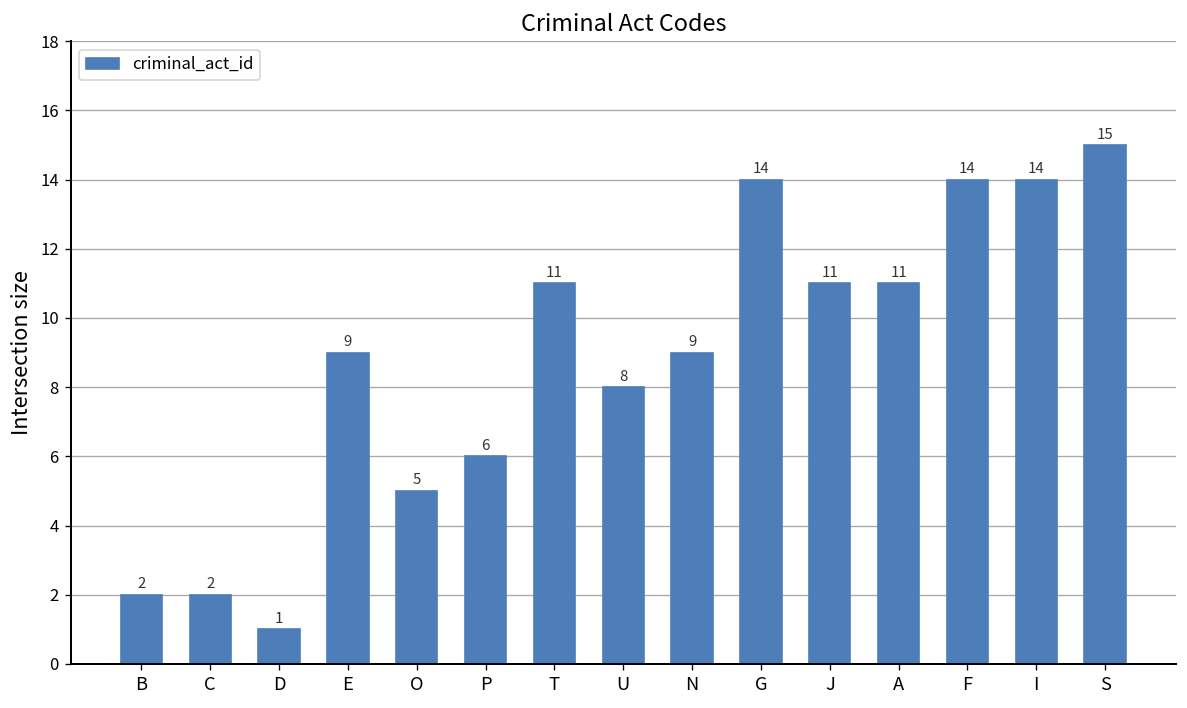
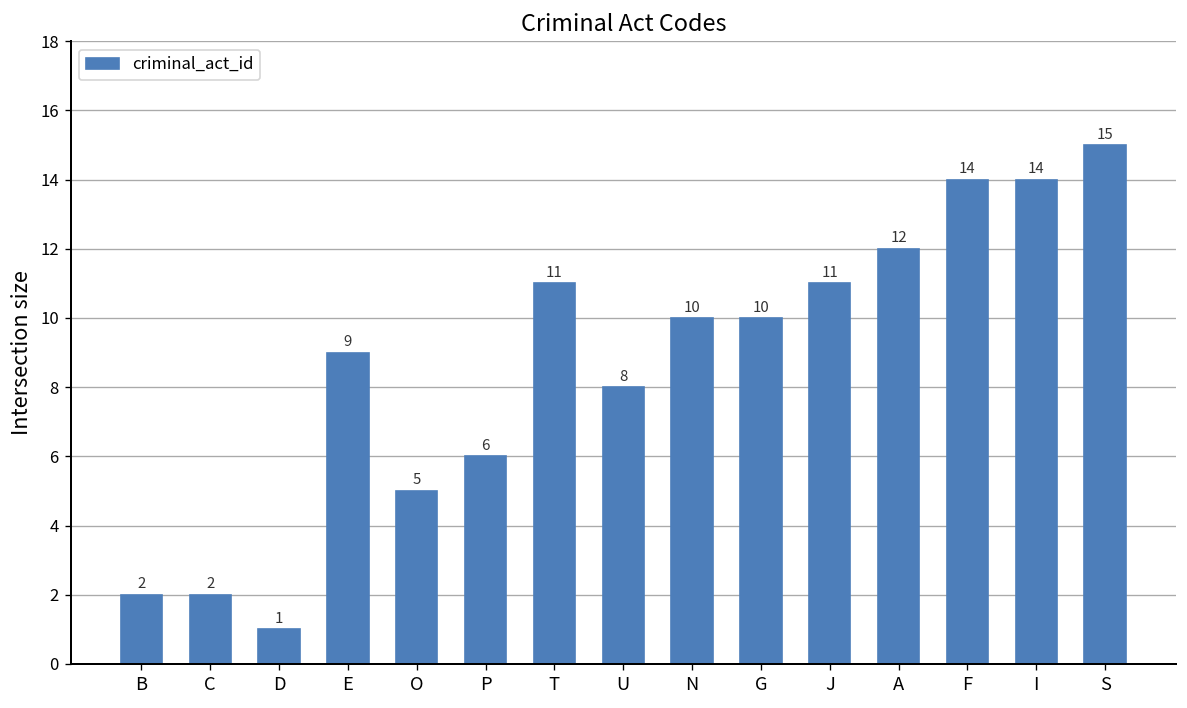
N: 9 -> 10
G: 14 -> 10
A: 11 -> 12
